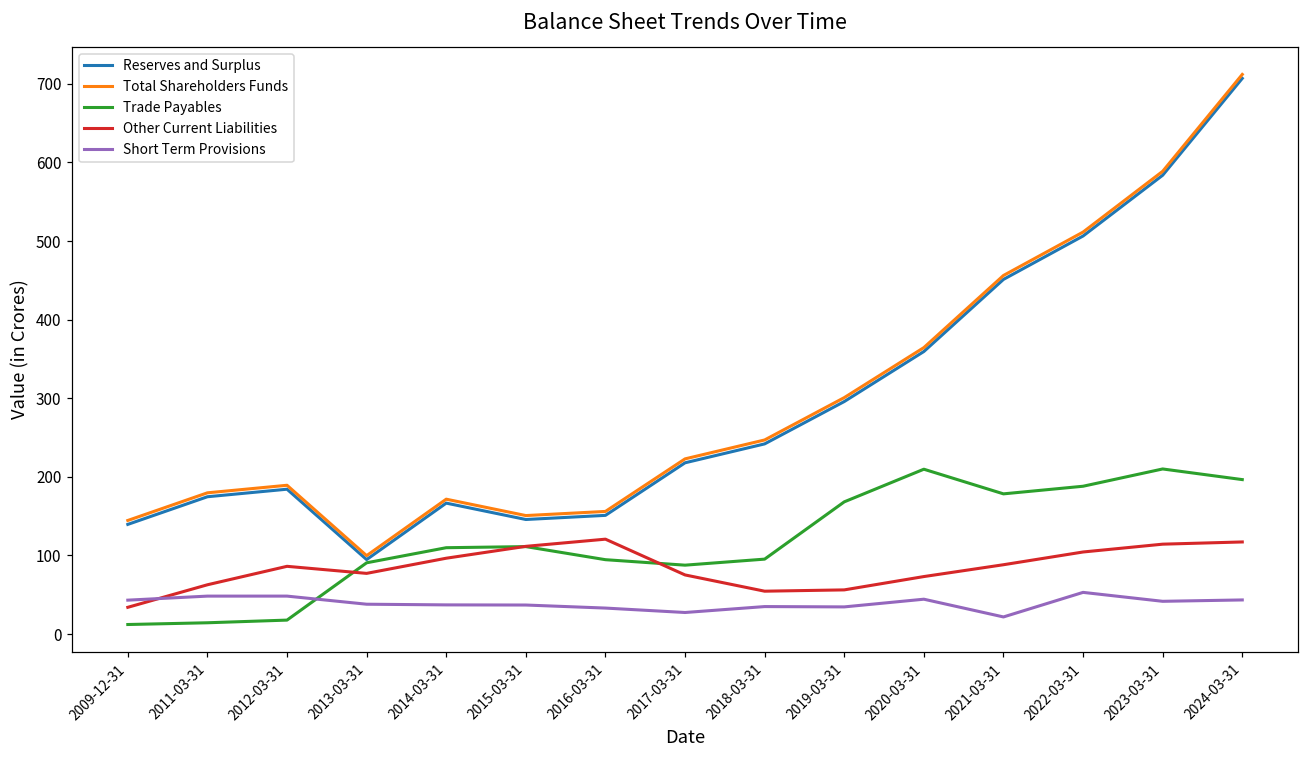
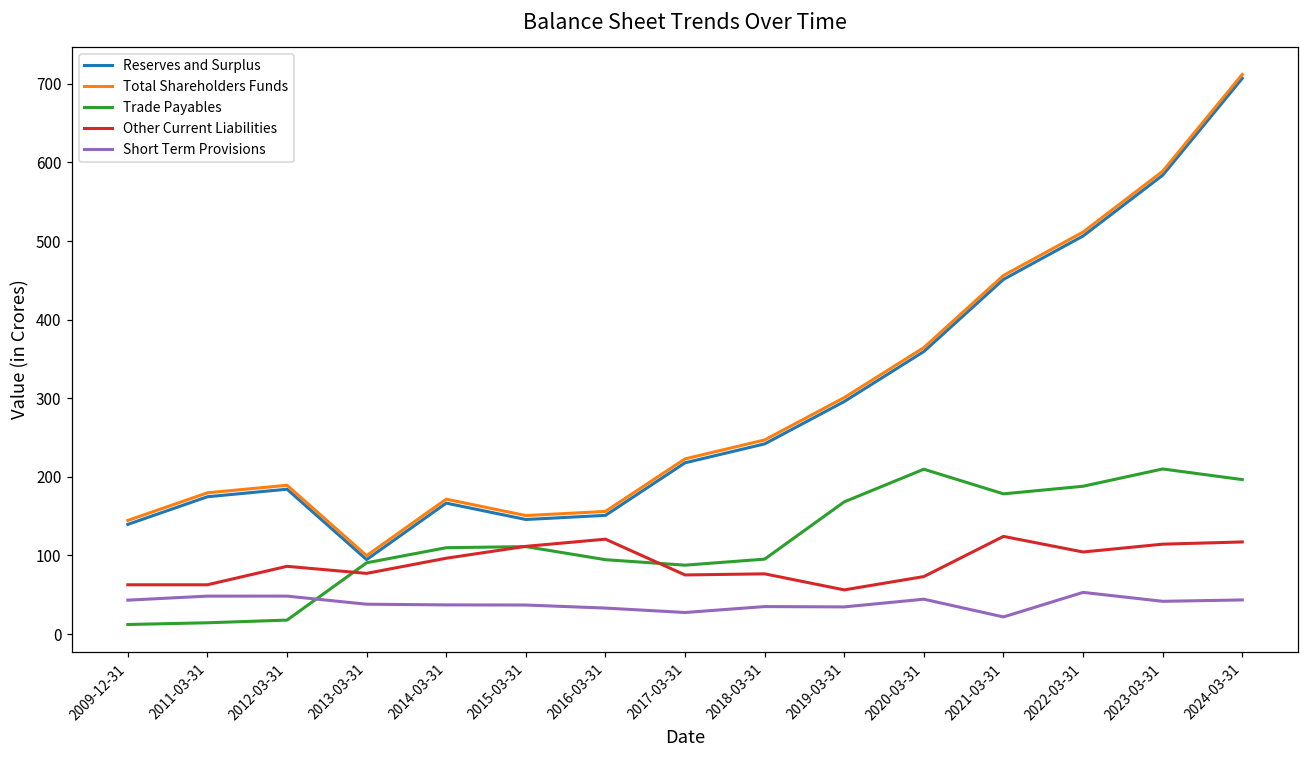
Other Current Liabilities, 2009-12-31: 30 -> 60
Other Current Liabilities, 2018-03-31: 50 -> 80
Other Current Liabilities, 2021-03-31: 90 -> 120
